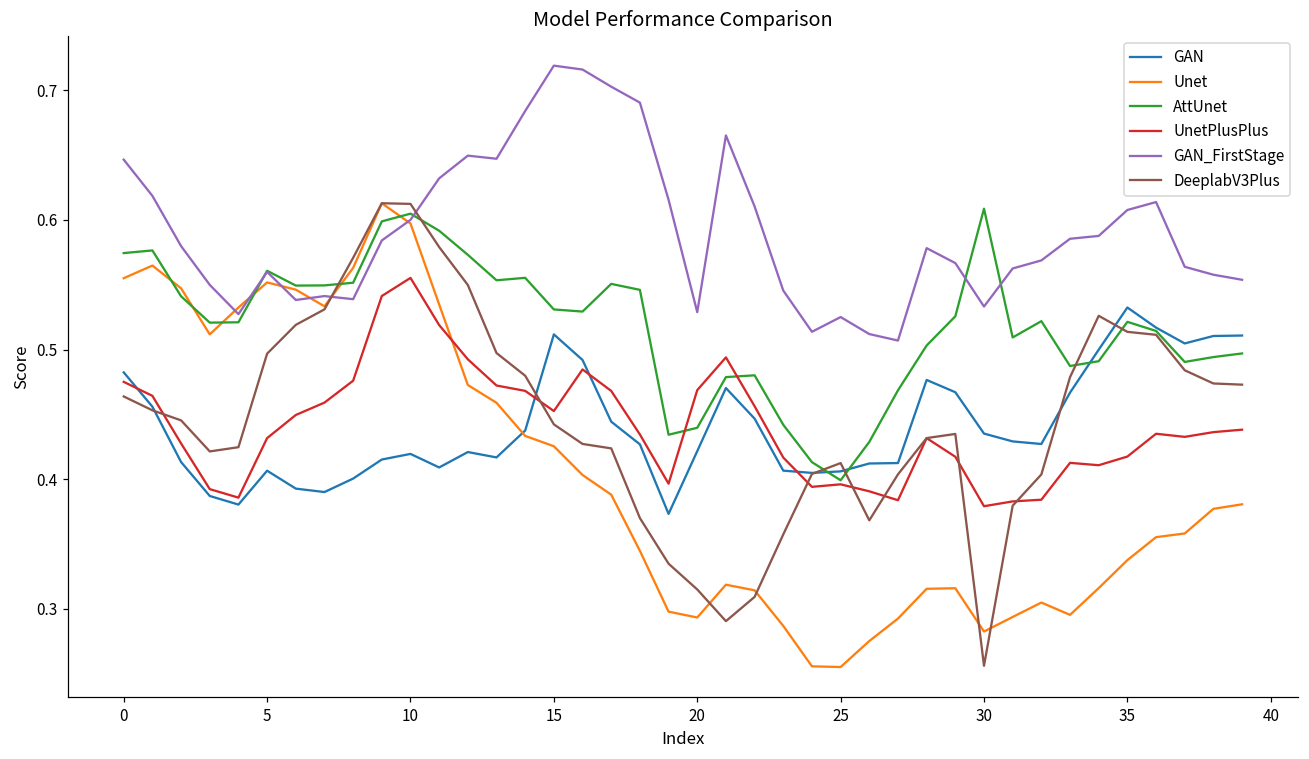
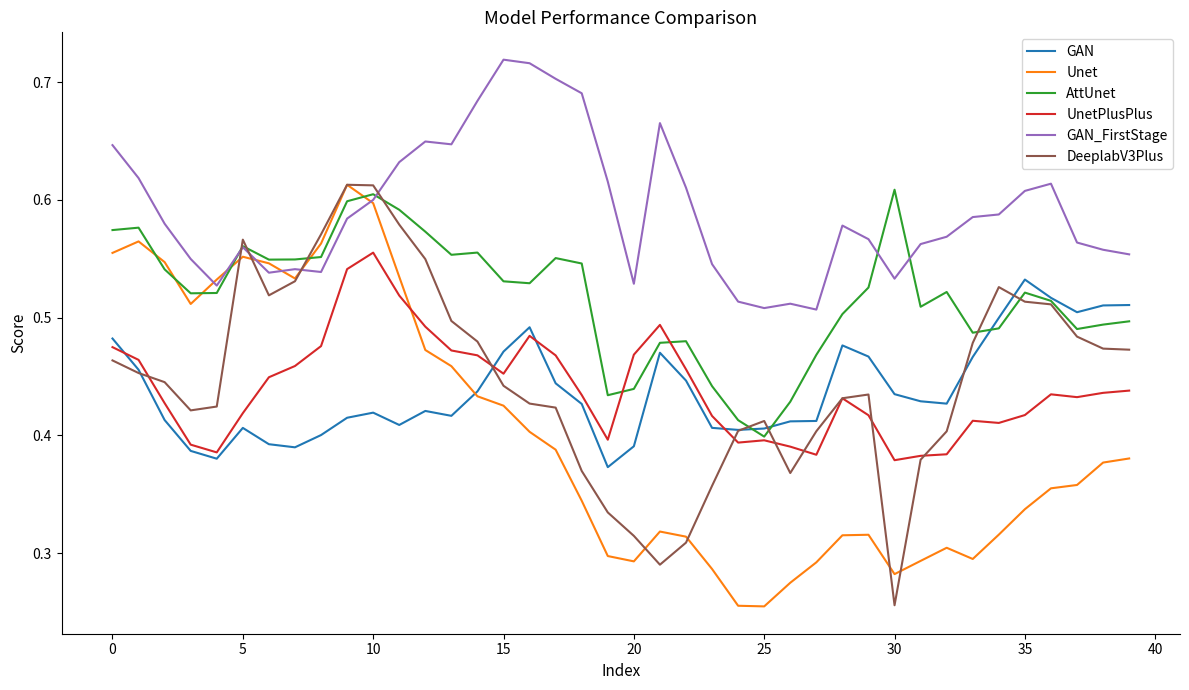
UnetPlusPlus, 5: 0.432 -> 0.419
DeeplabV3Plus, 5: 0.497 -> 0.566
GAN, 15: 0.512 -> 0.471
GAN, 20: 0.422 -> 0.391
GAN_FirstStage, 25: 0.525 -> 0.508
